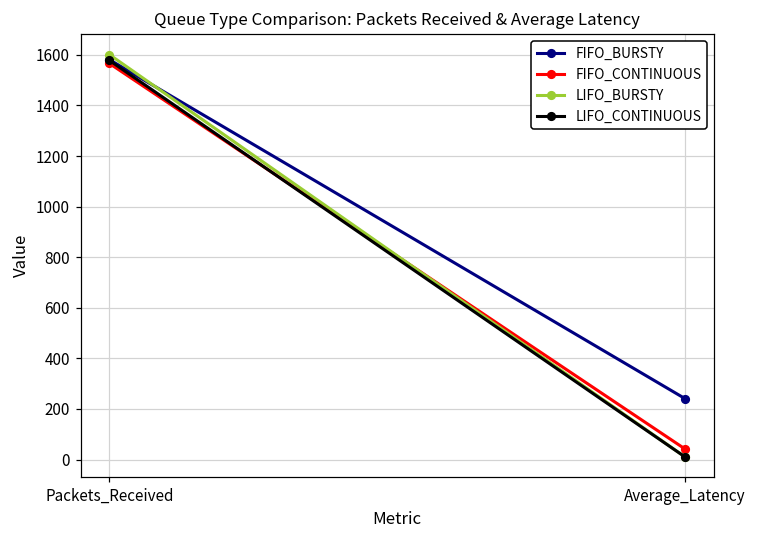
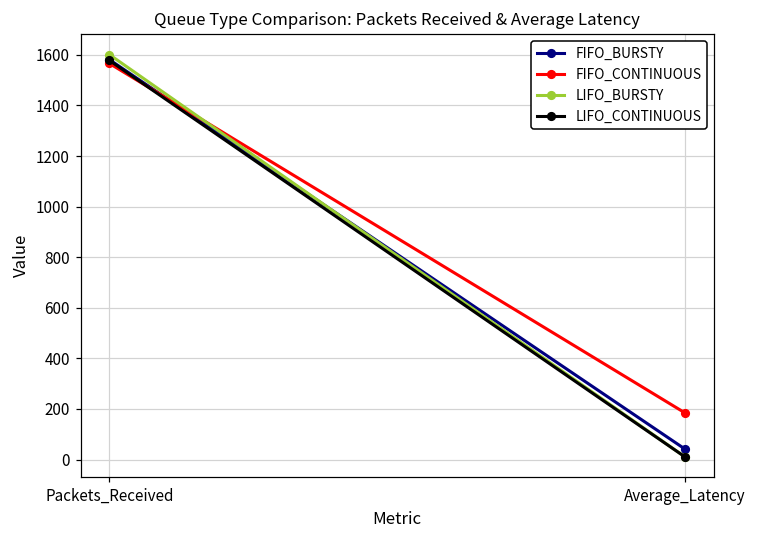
FIFO_BURSTY, Average_Latency: 240 -> 40
FIFO_CONTINUOUS, Average_Latency: 40 -> 180
